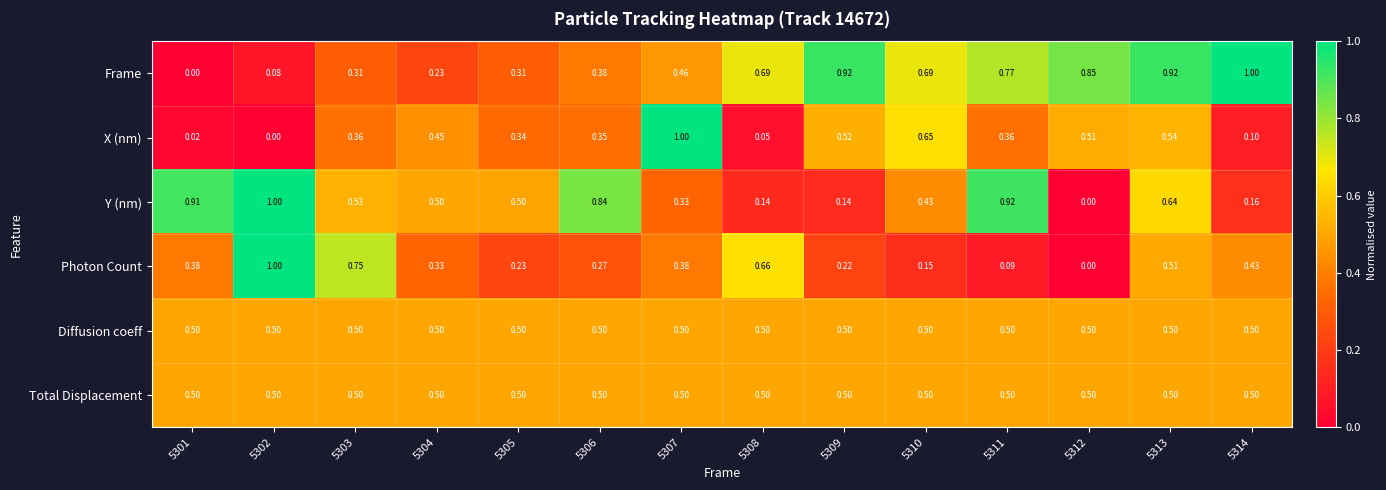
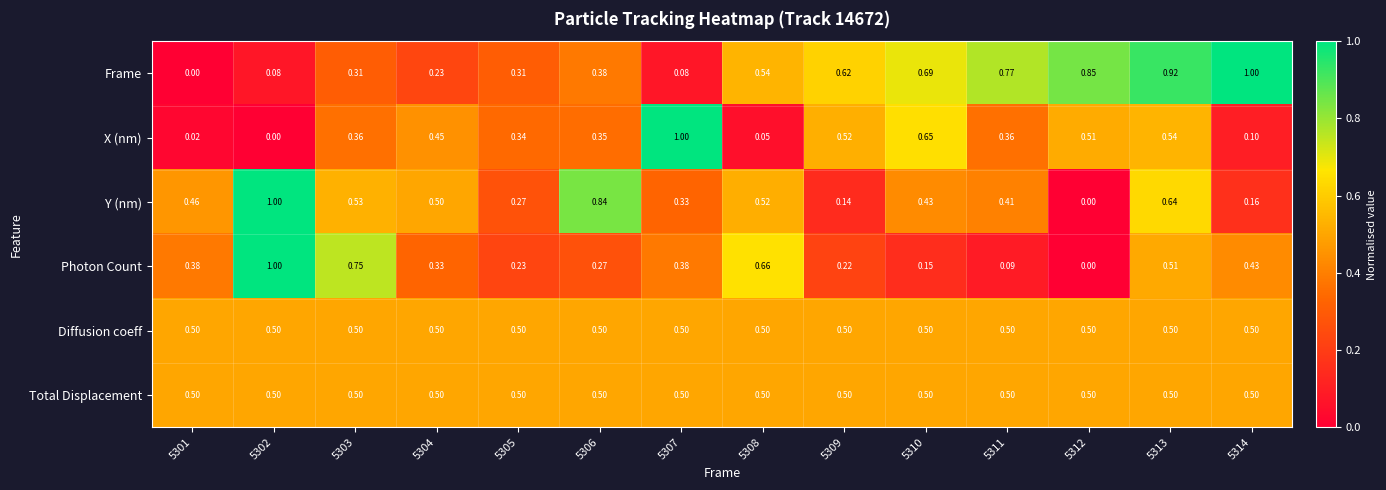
Frame, 5307: 0.46 -> 0.08
Frame, 5308: 0.69 -> 0.54
Frame, 5309: 0.92 -> 0.62
Y (nm), 5301: 0.91 -> 0.46
Y (nm), 5305: 0.50 -> 0.27
Y (nm), 5308: 0.14 -> 0.52
Y (nm), 5311: 0.92 -> 0.41
